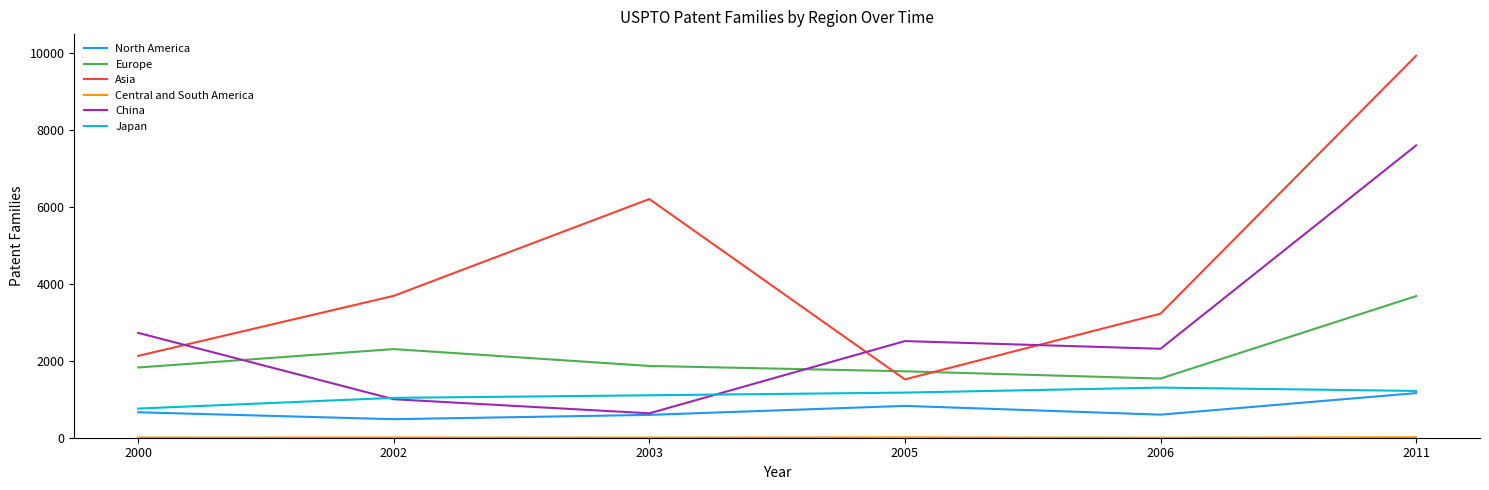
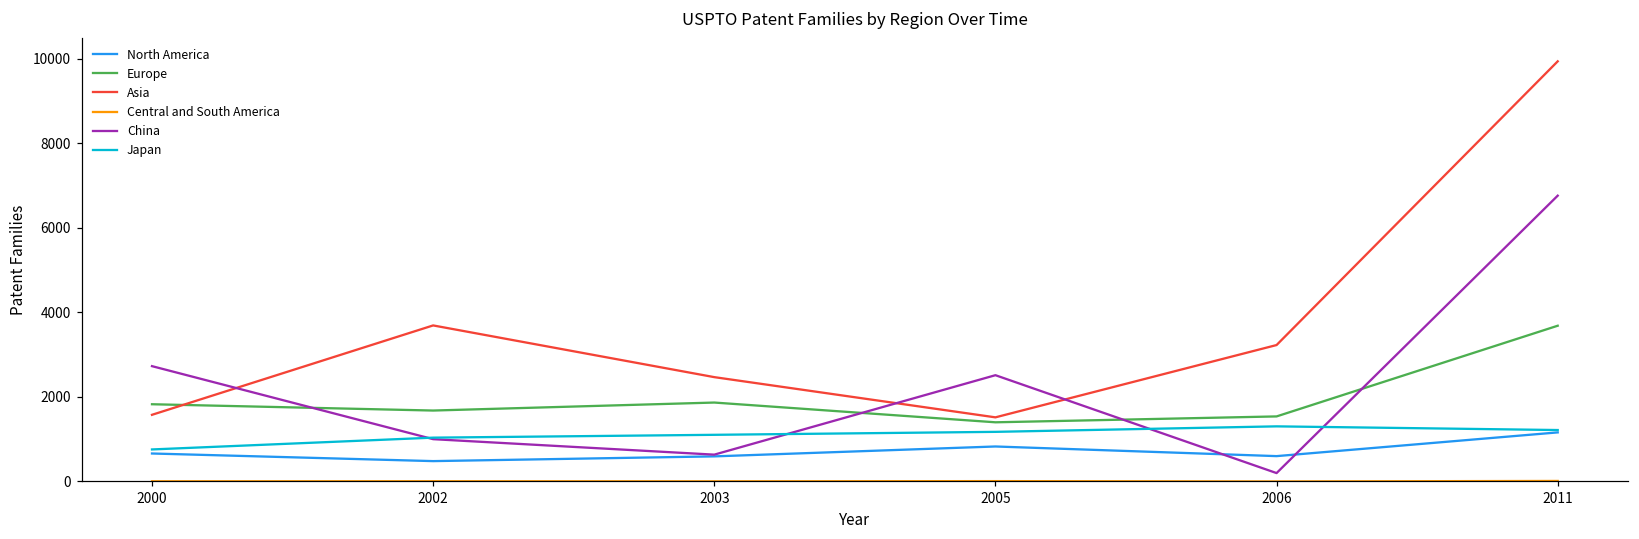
Asia, 2000: 2100 -> 1600
Europe, 2002: 2300 -> 1700
Asia, 2003: 6200 -> 2500
Europe, 2005: 1700 -> 1400
China, 2006: 2300 -> 200
China, 2011: 7600 -> 6800
